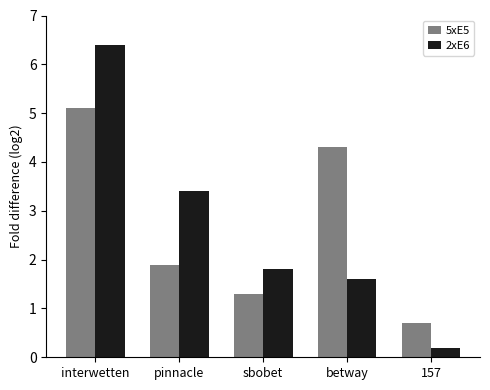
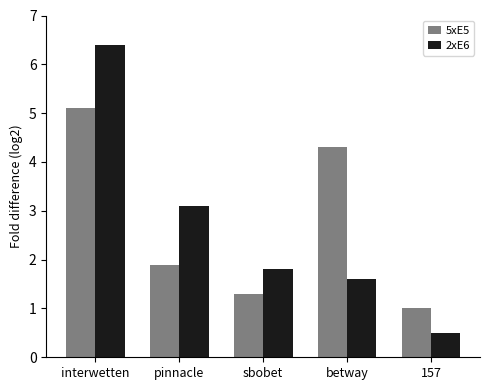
2xE6, pinnacle: 3.4 -> 3.1
5xE5, 157: 0.7 -> 1.0
2xE6, 157: 0.2 -> 0.5
